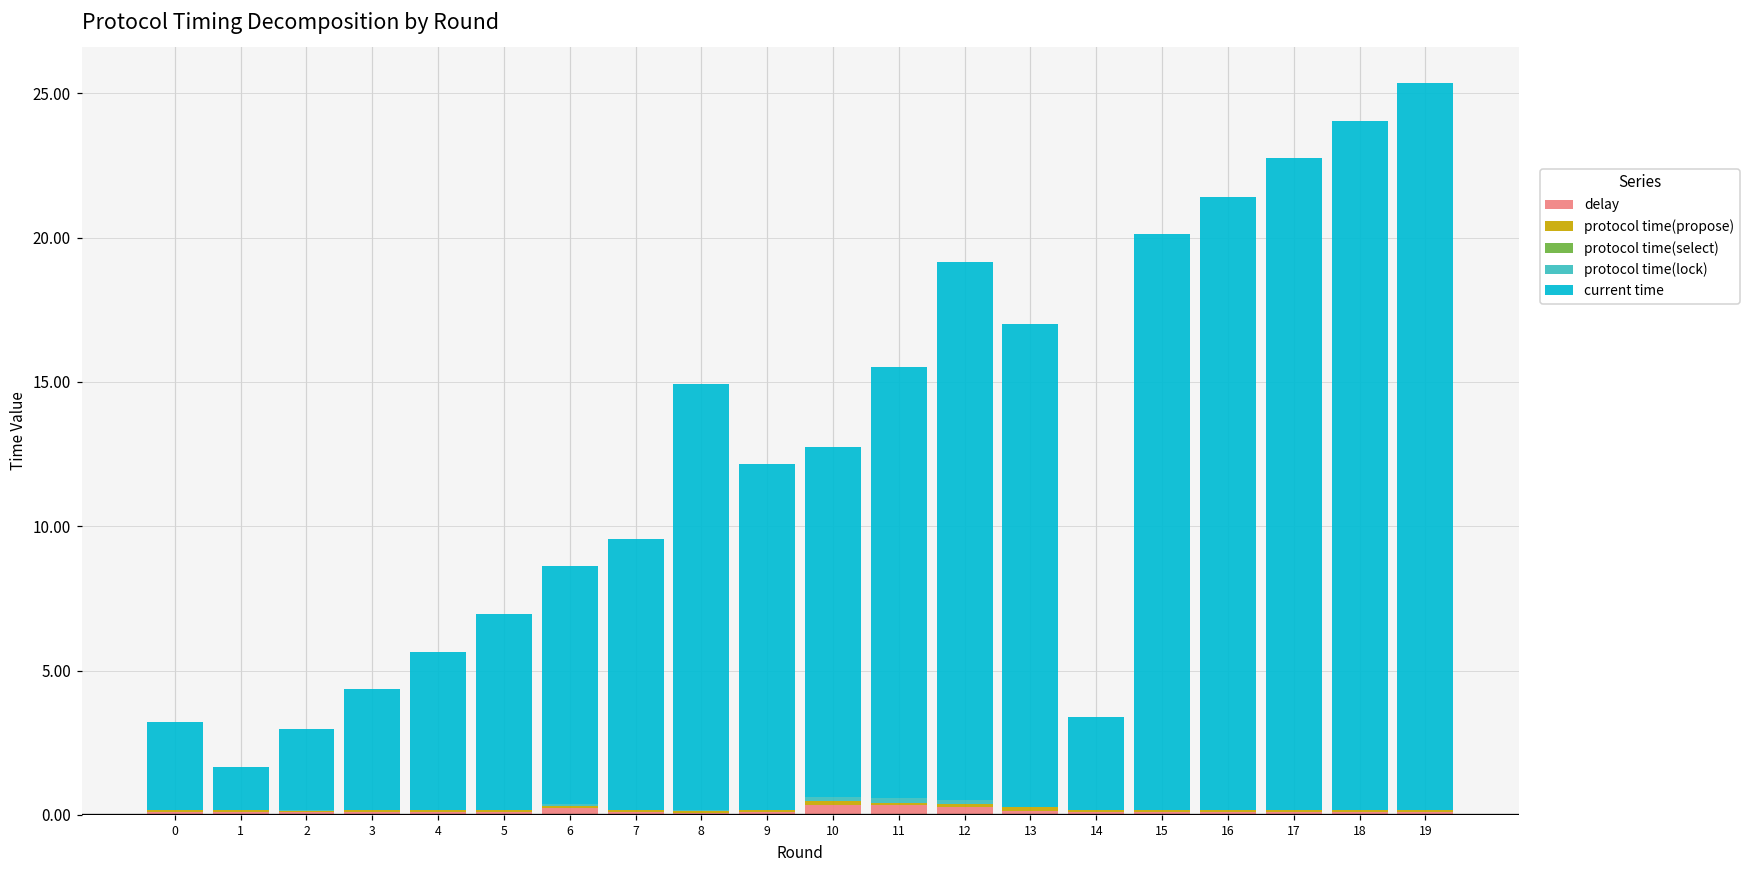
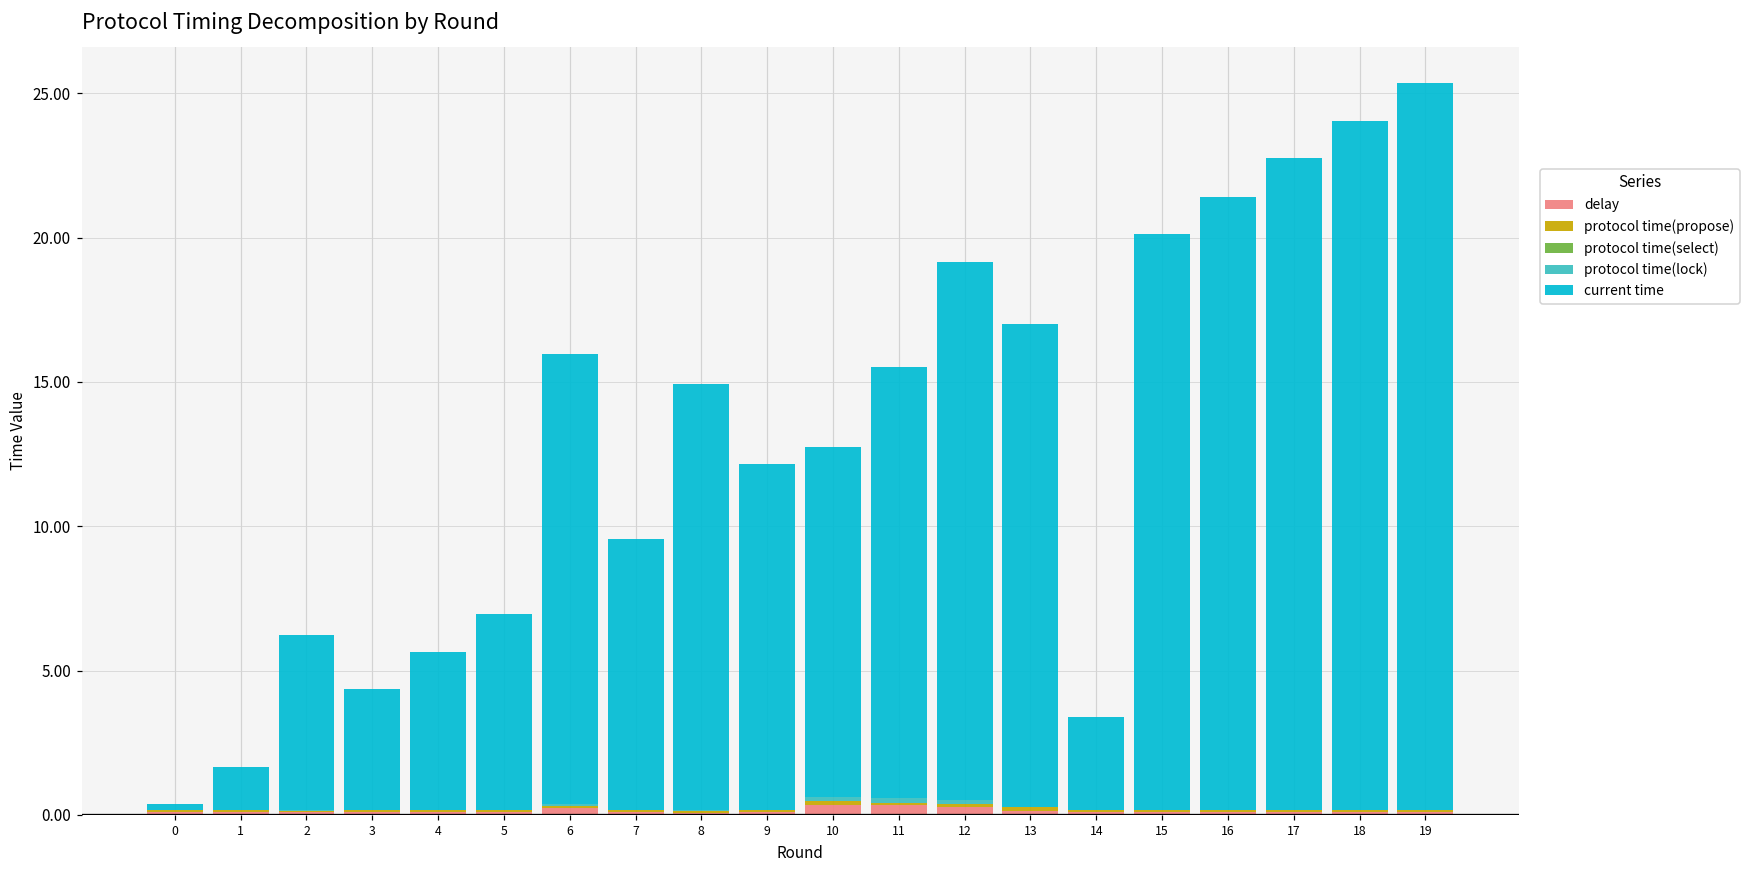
current time, 0: 3.0 -> 0.2
current time, 2: 2.8 -> 6.1
current time, 6: 8.2 -> 15.6
